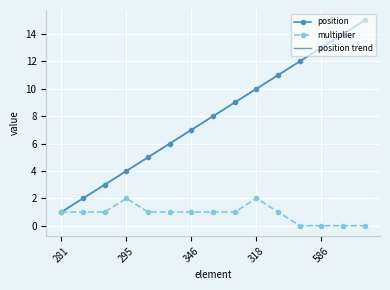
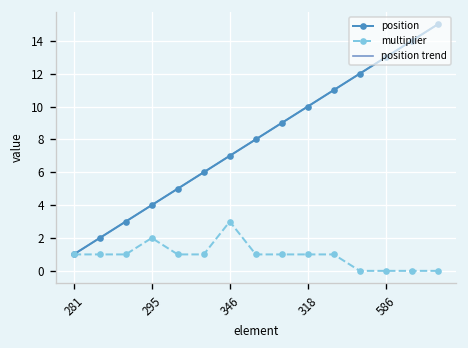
multiplier, 346: 1 -> 3
multiplier, 318: 2 -> 1
